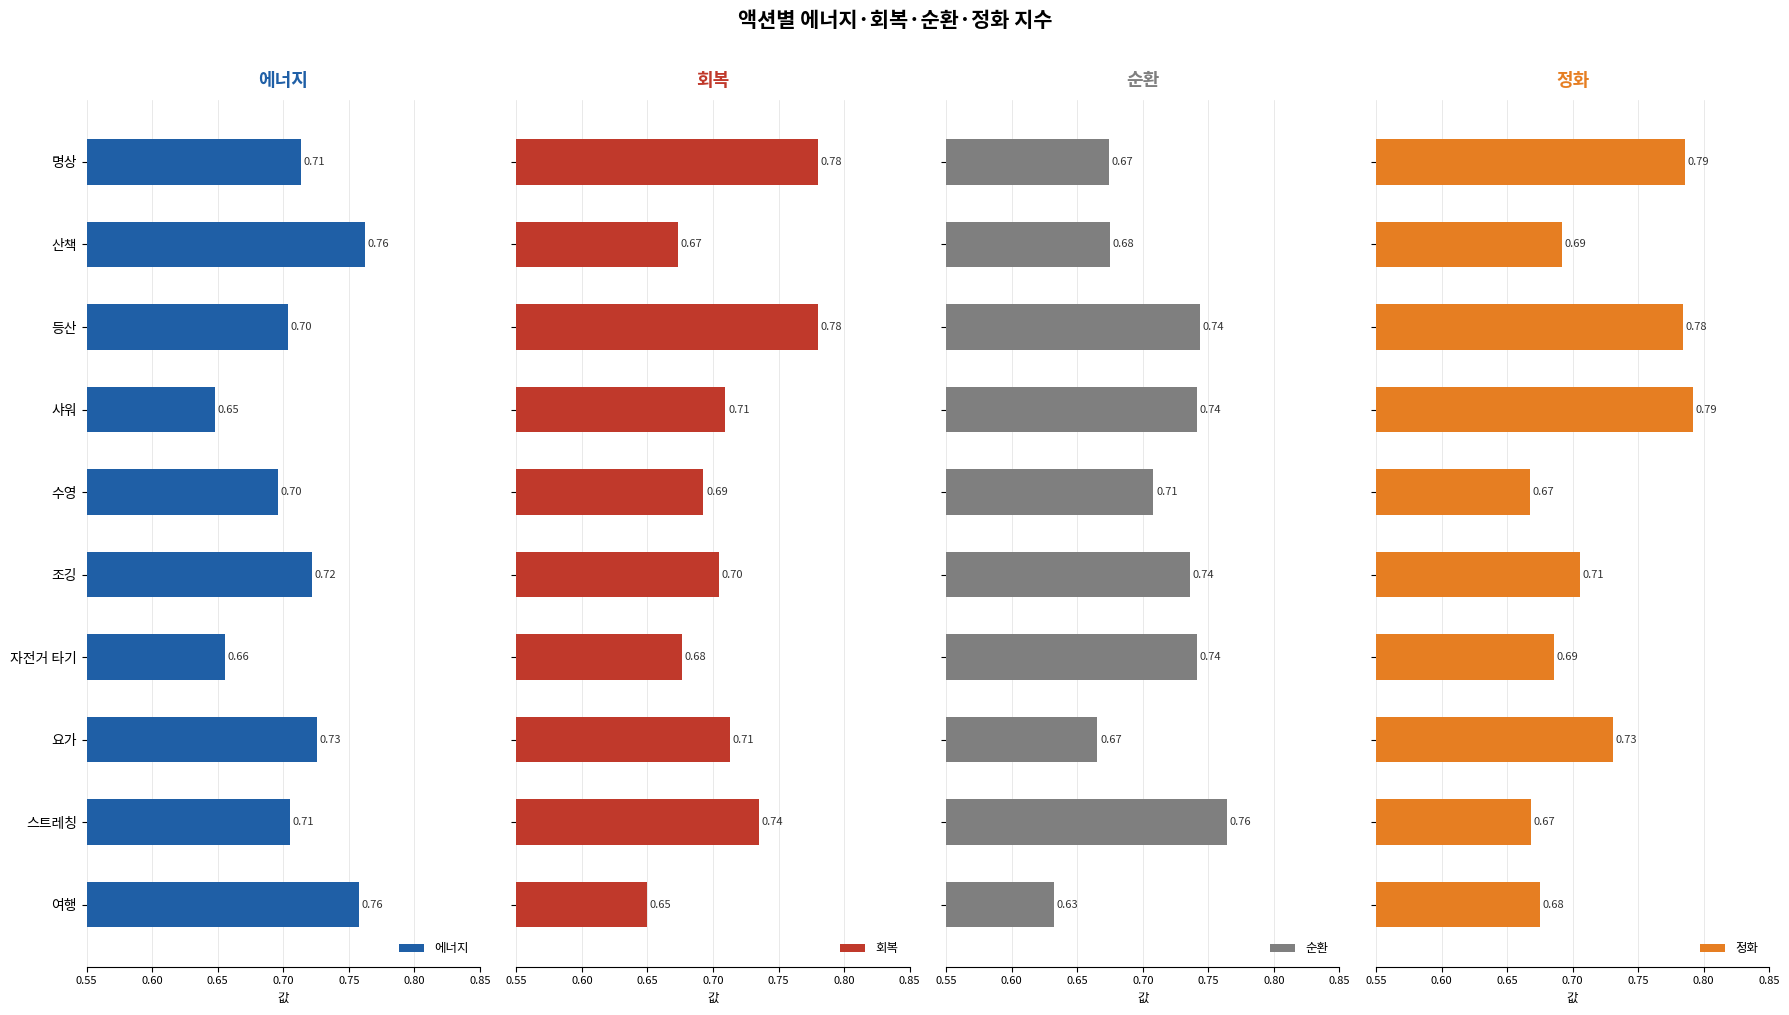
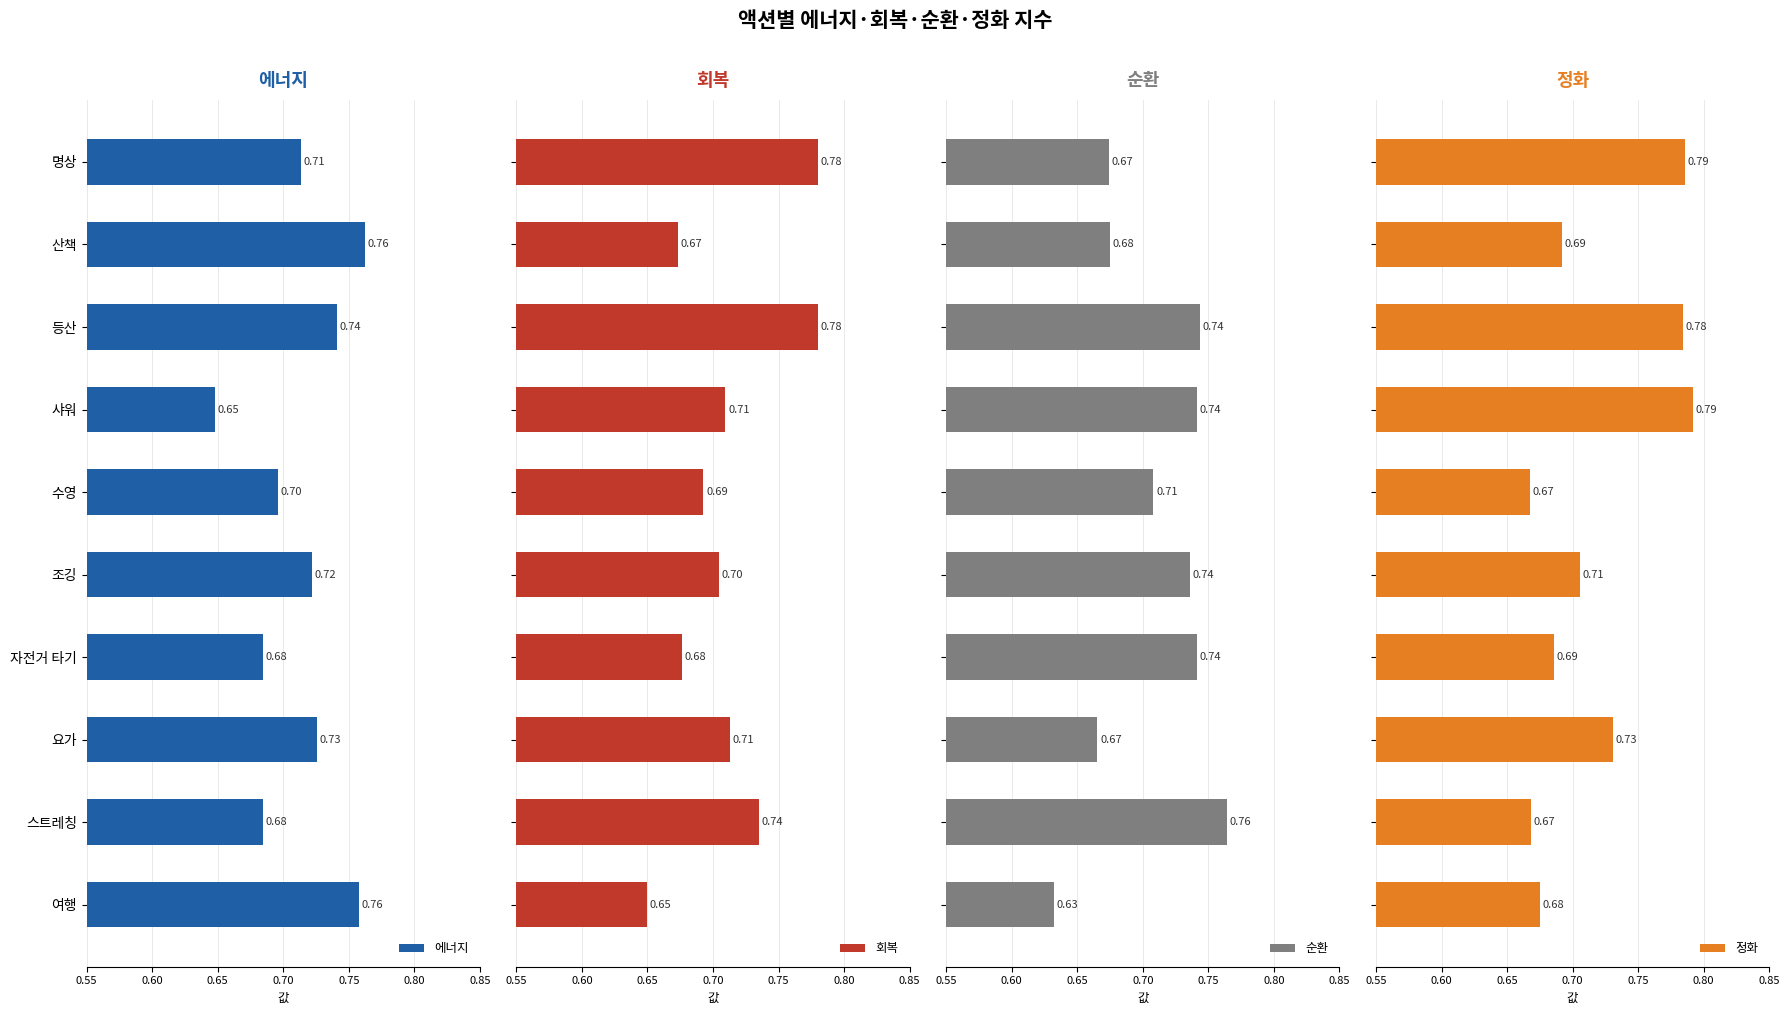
에너지, 등산: 0.70 -> 0.74
에너지, 자전거 타기: 0.66 -> 0.68
에너지, 스트레칭: 0.71 -> 0.68
